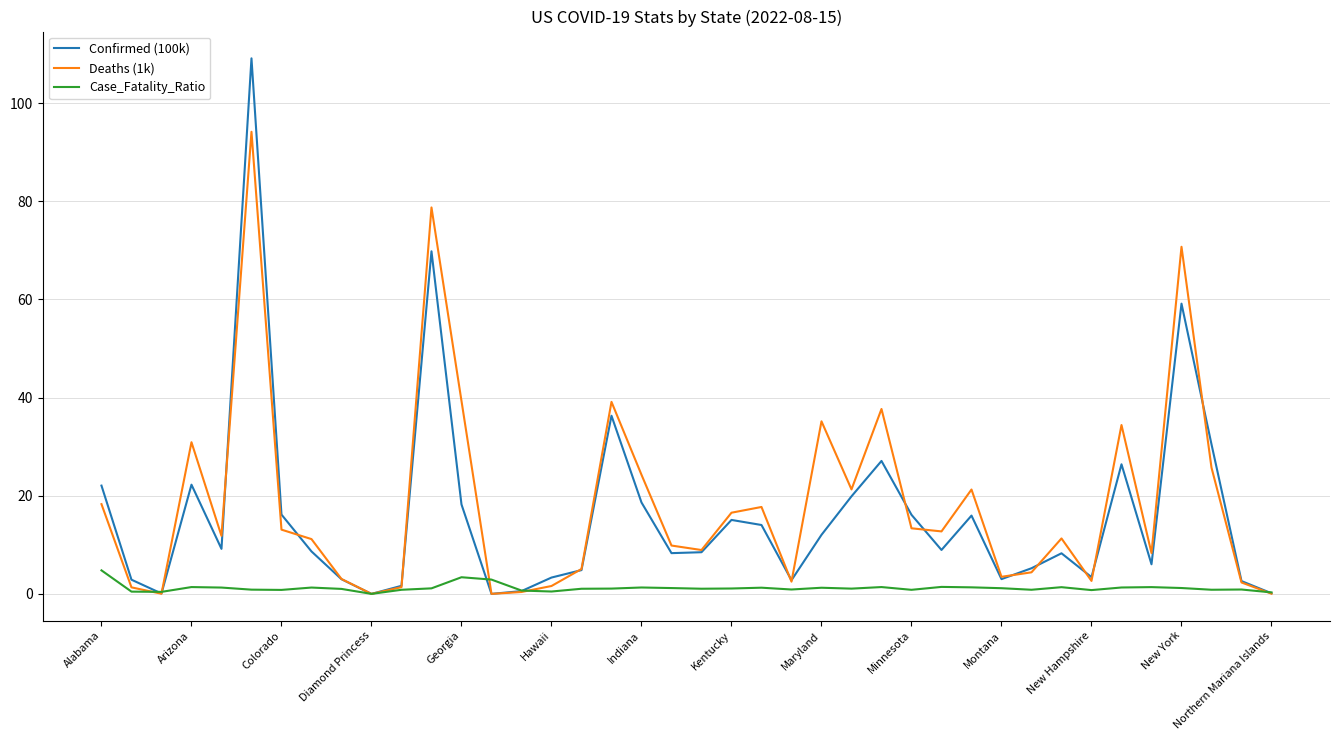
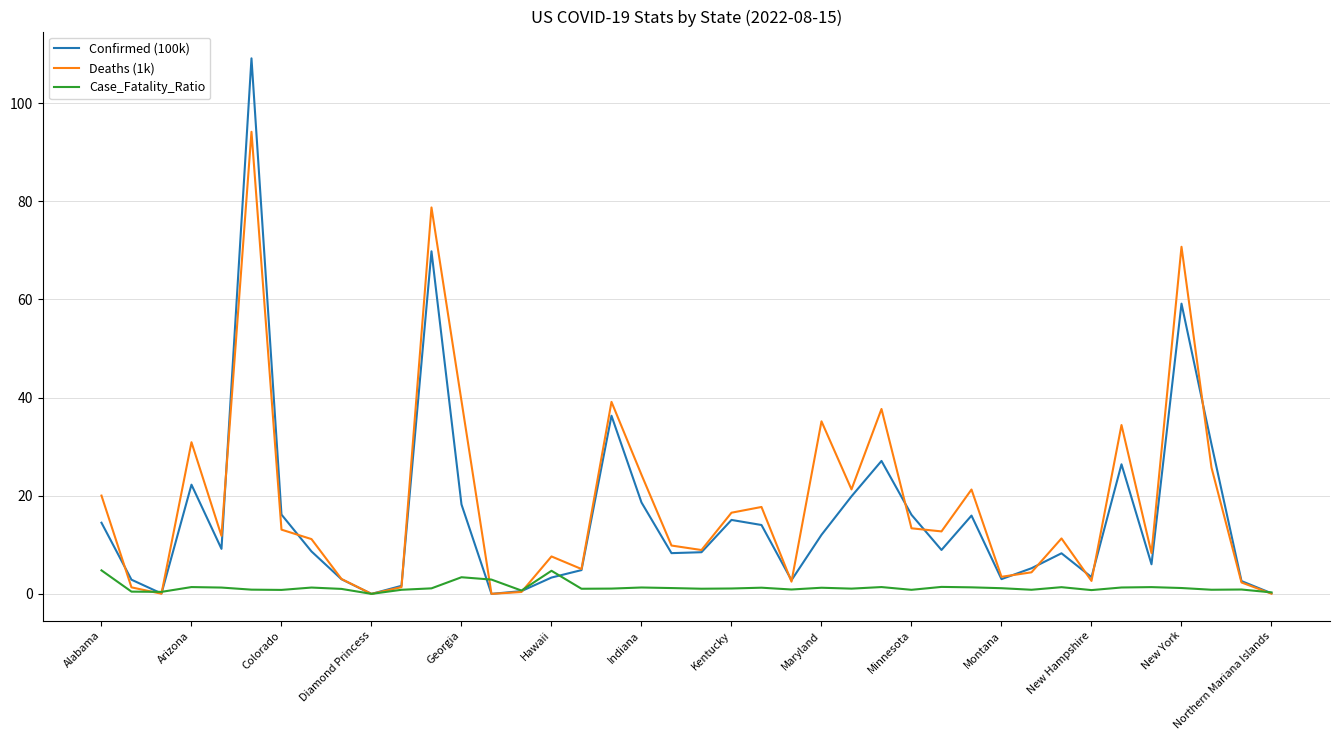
Confirmed (100k), Alabama: 22 -> 14
Deaths (1k), Alabama: 18 -> 20
Deaths (1k), Hawaii: 2 -> 8
Case_Fatality_Ratio, Hawaii: 0 -> 5
